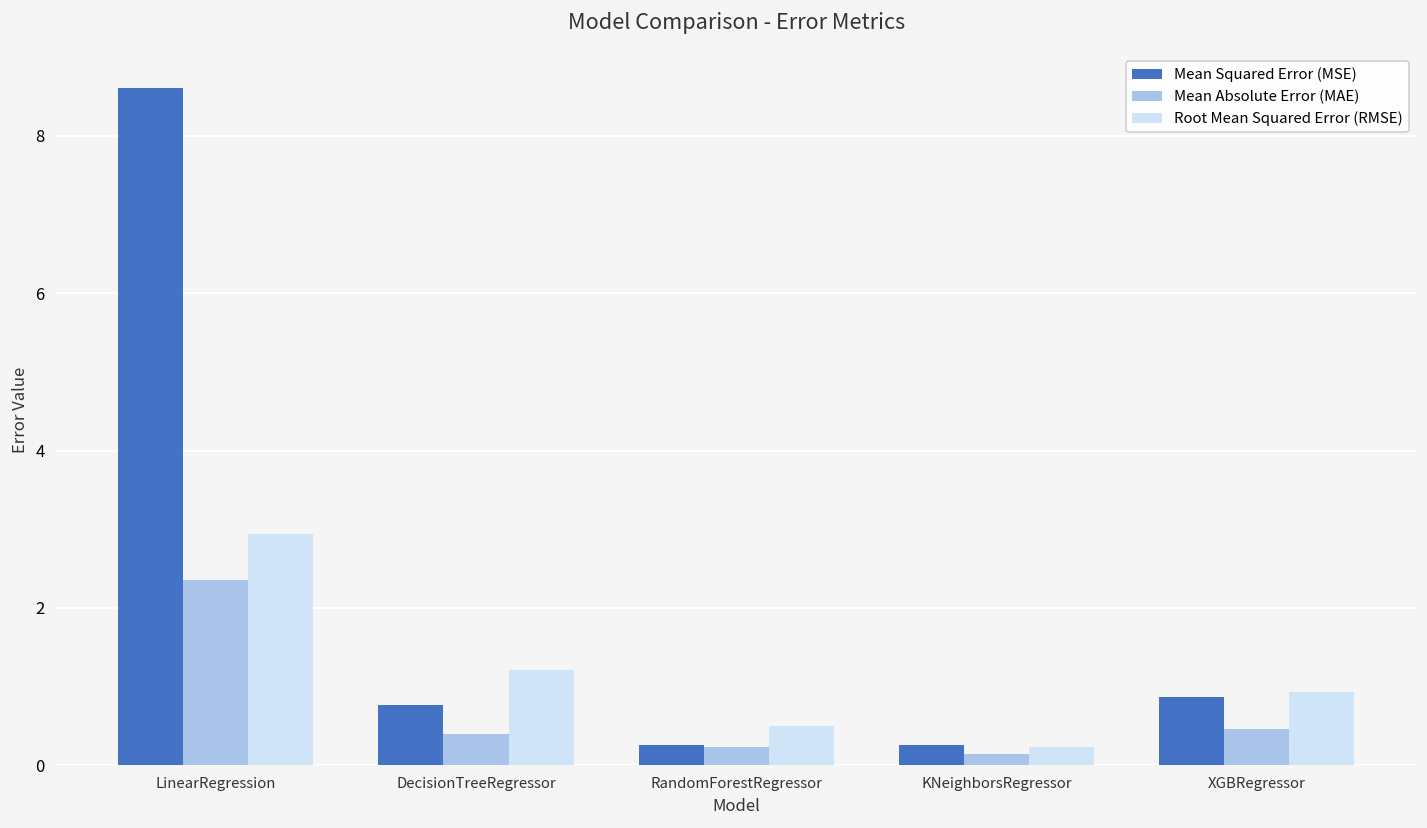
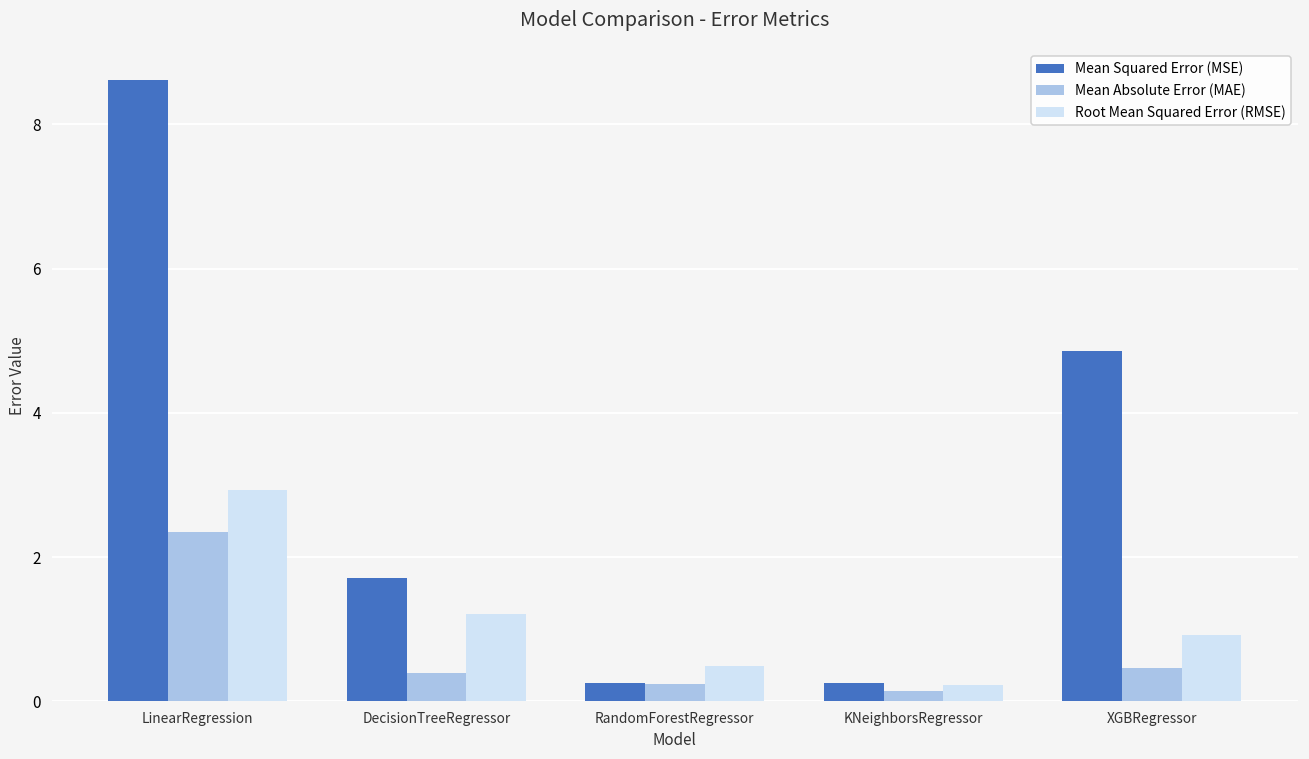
Mean Squared Error (MSE), DecisionTreeRegressor: 0.8 -> 1.7
Mean Squared Error (MSE), XGBRegressor: 0.9 -> 4.9
